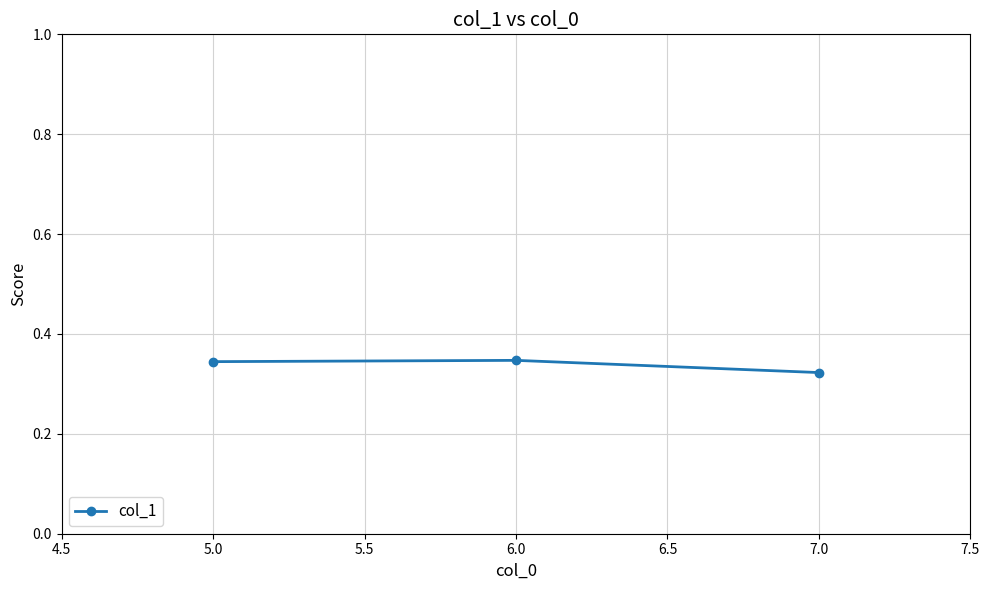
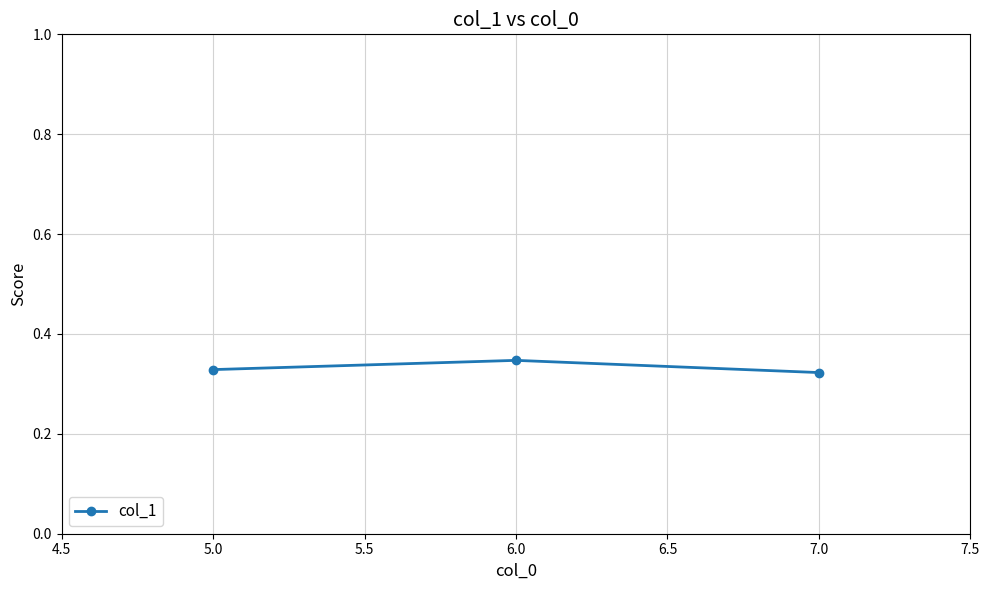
5.0: 0.34 -> 0.33
